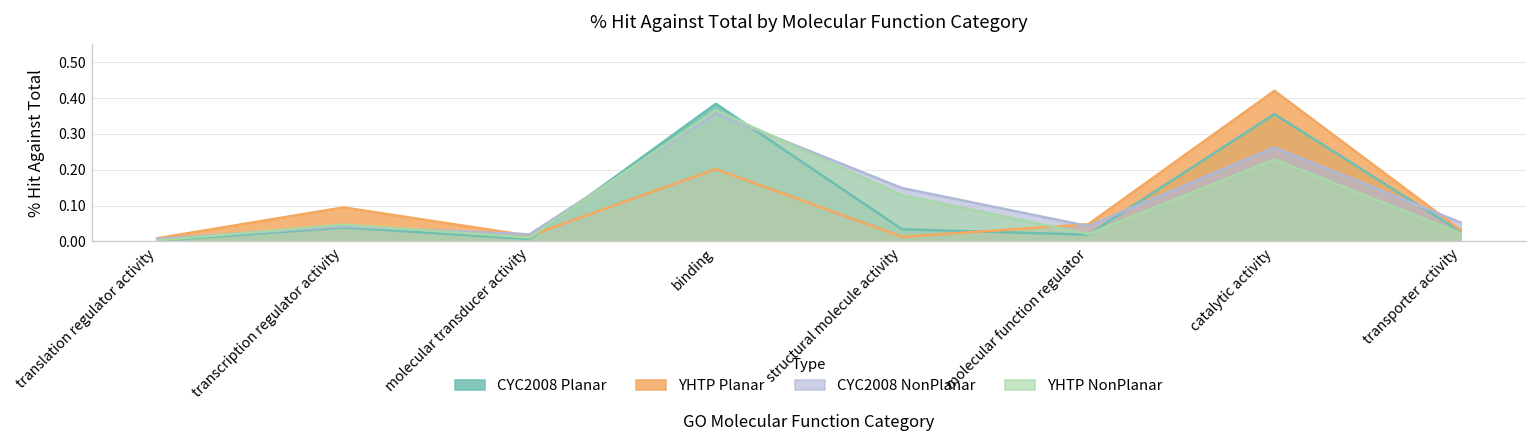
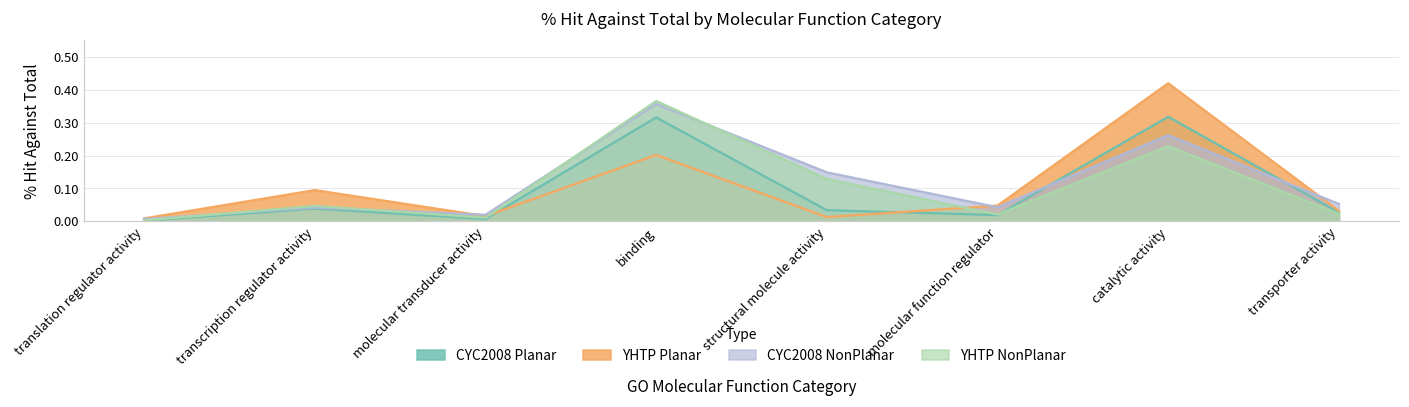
CYC2008 Planar, binding: 0.38 -> 0.32
CYC2008 Planar, catalytic activity: 0.36 -> 0.32
